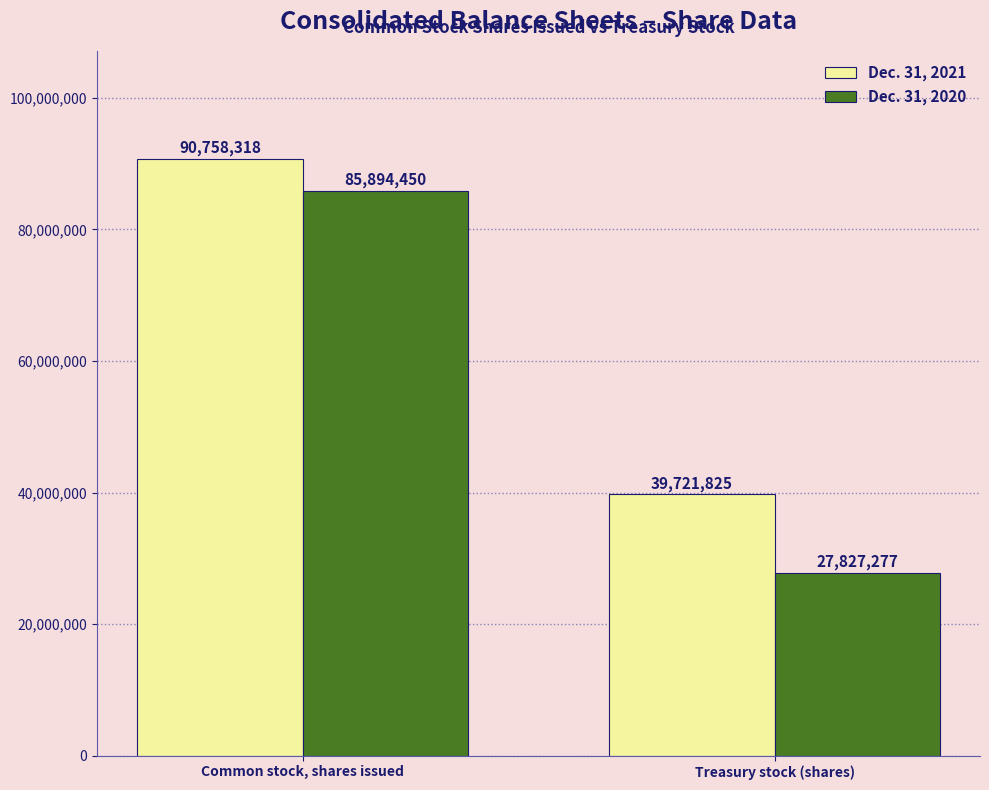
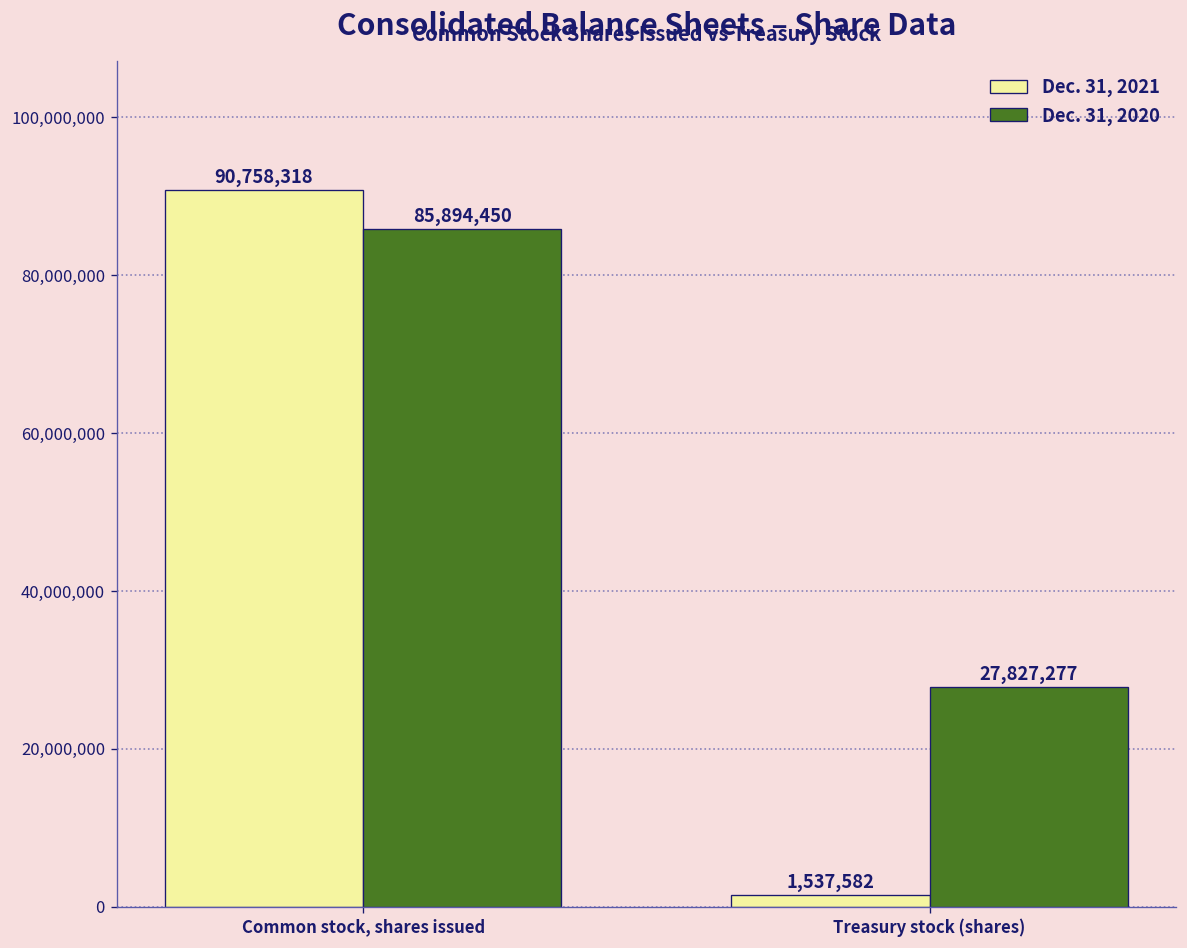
Dec. 31, 2021, Treasury stock (shares): 39,721,825 -> 1,537,582
